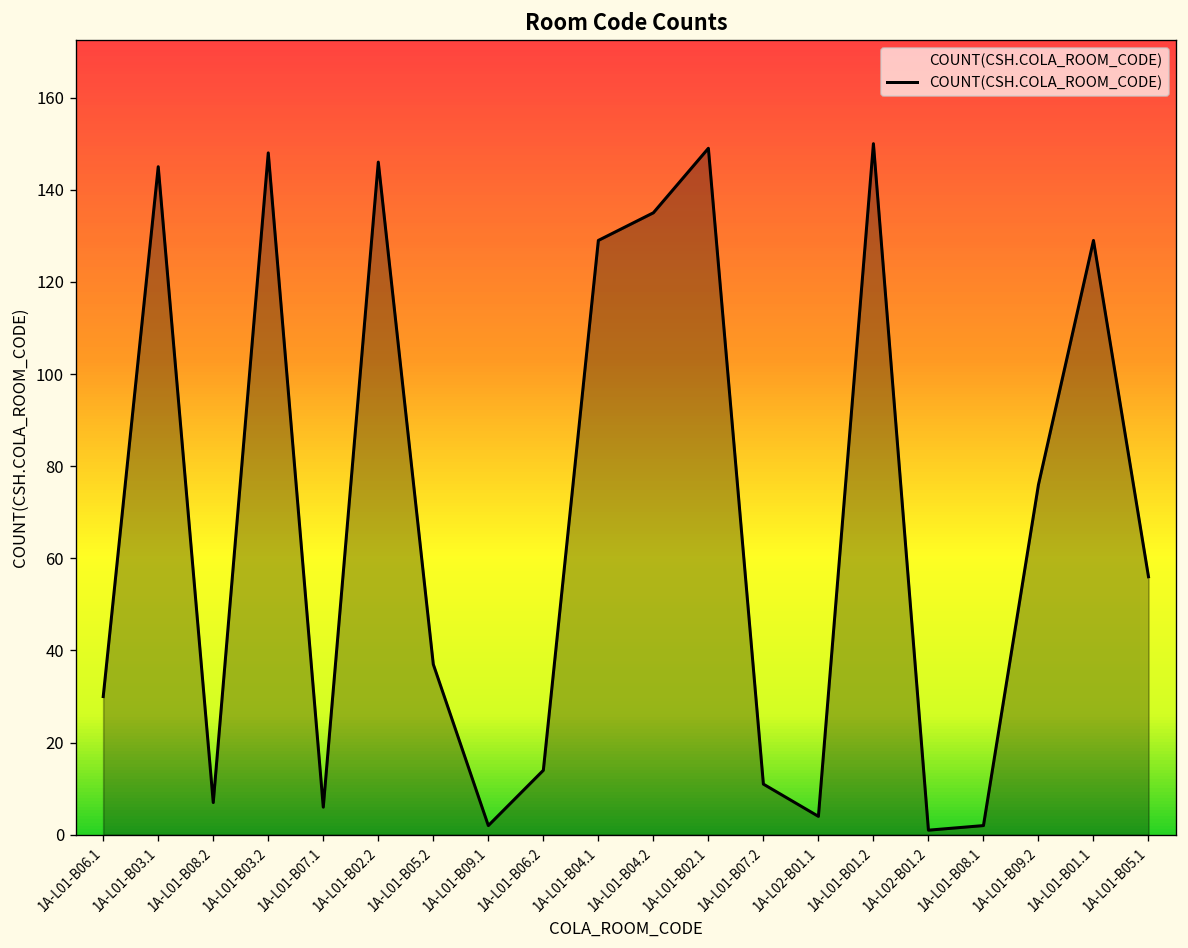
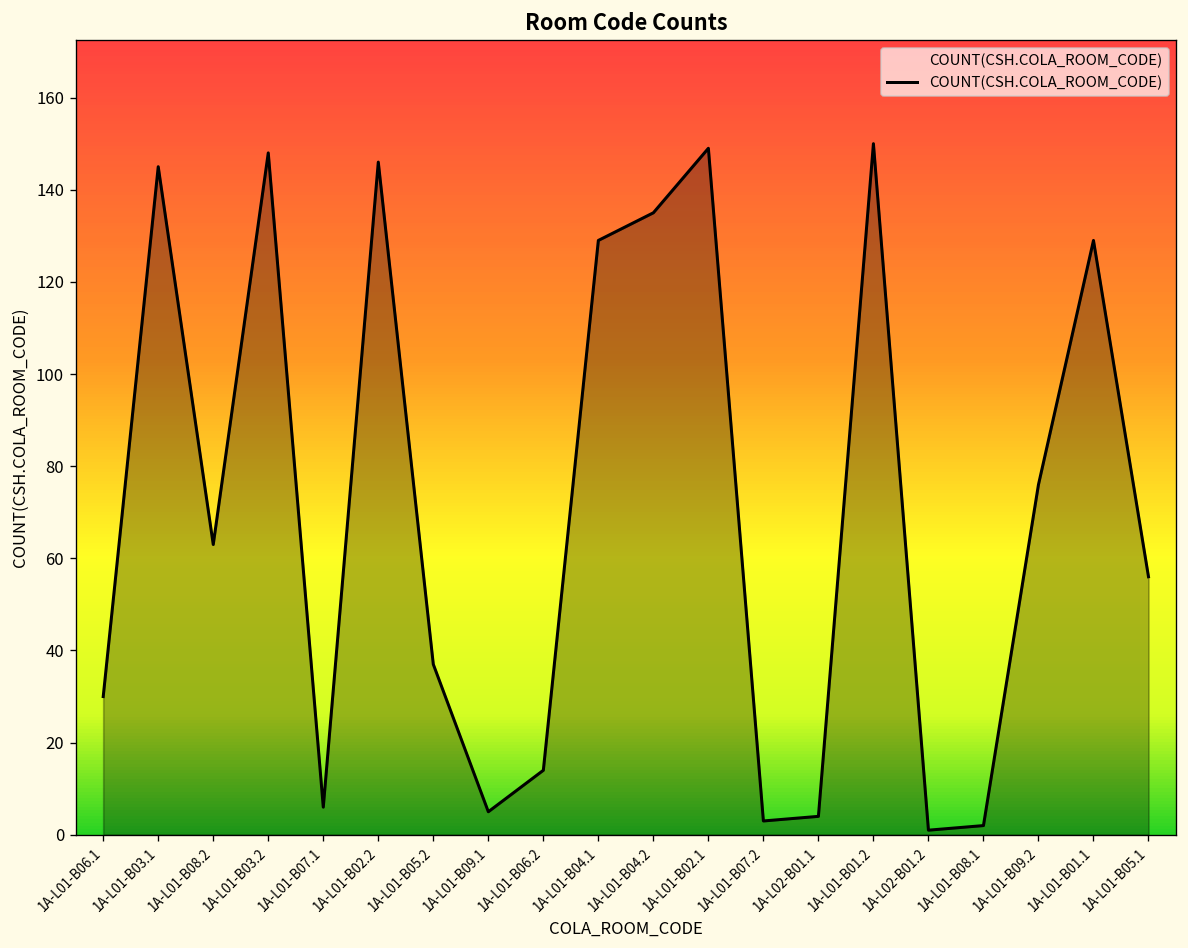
1A-L01-B08.2: 7 -> 63
1A-L01-B09.1: 2 -> 5
1A-L01-B07.2: 11 -> 3
